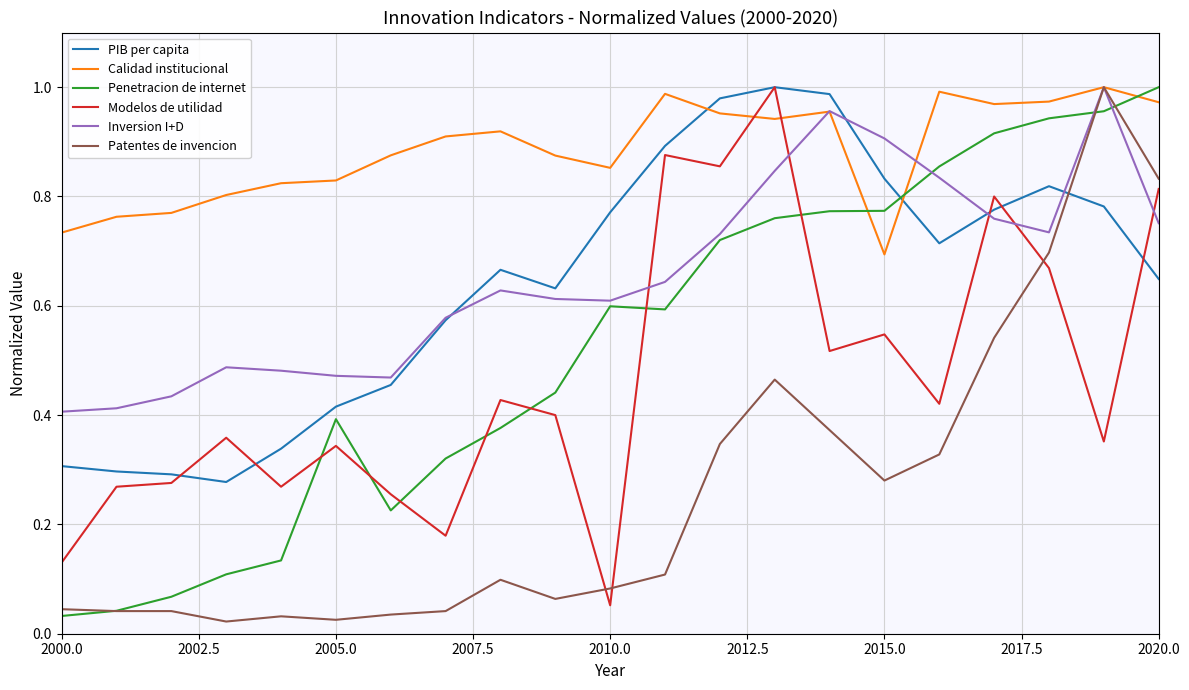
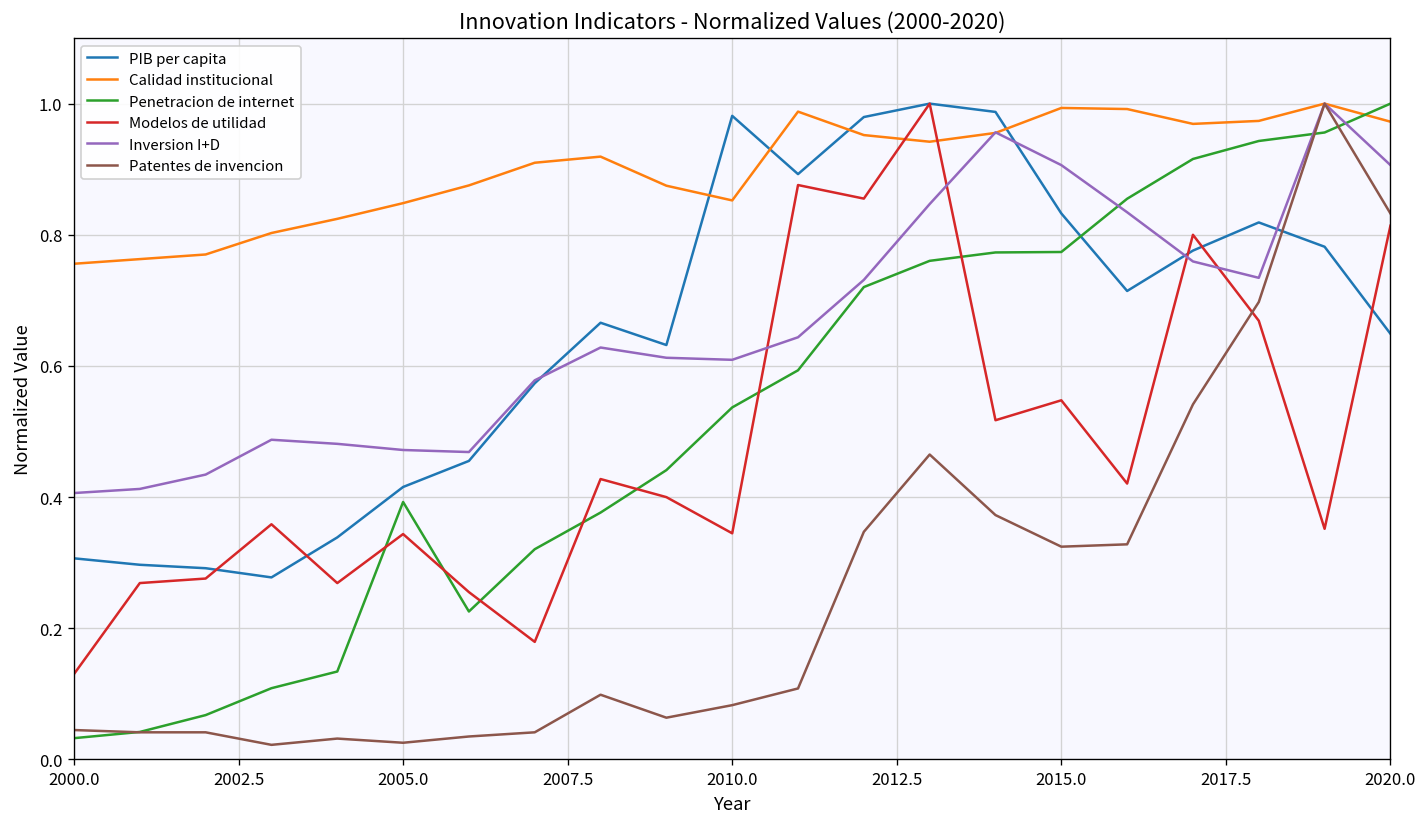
Calidad institucional, 2000.0: 0.73 -> 0.76
Calidad institucional, 2005.0: 0.83 -> 0.85
PIB per capita, 2010.0: 0.77 -> 0.98
Penetracion de internet, 2010.0: 0.60 -> 0.54
Modelos de utilidad, 2010.0: 0.05 -> 0.34
Calidad institucional, 2015.0: 0.69 -> 0.99
Patentes de invencion, 2015.0: 0.28 -> 0.32
Inversion I+D, 2020.0: 0.75 -> 0.91
